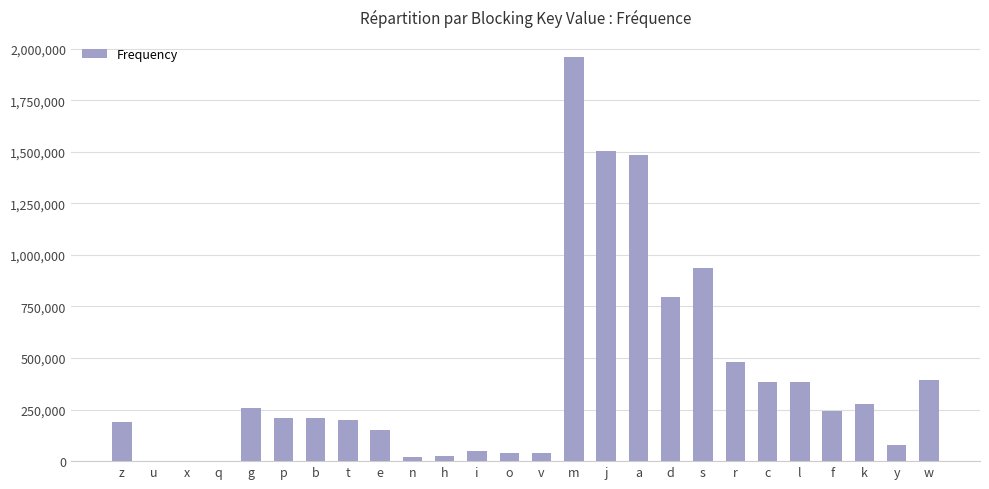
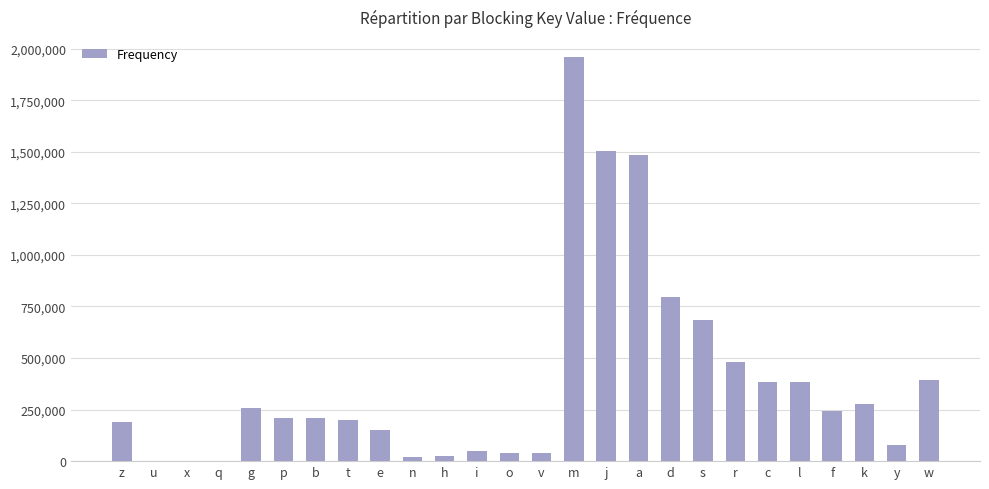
s: 940,000 -> 690,000
